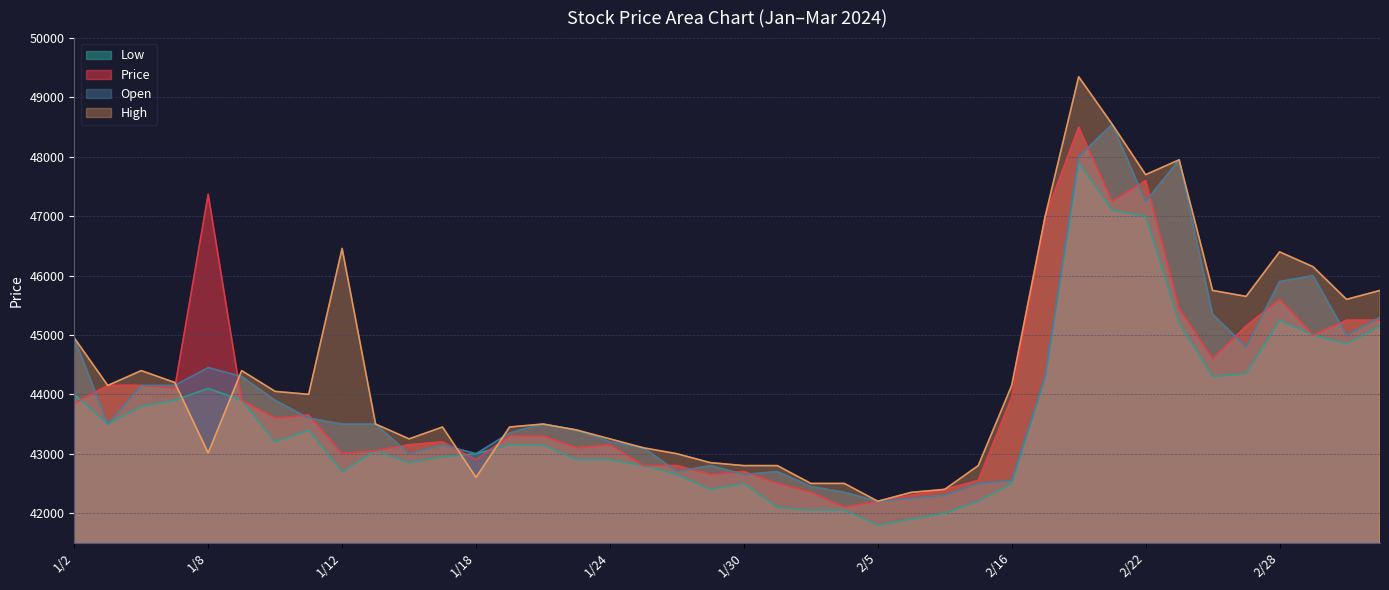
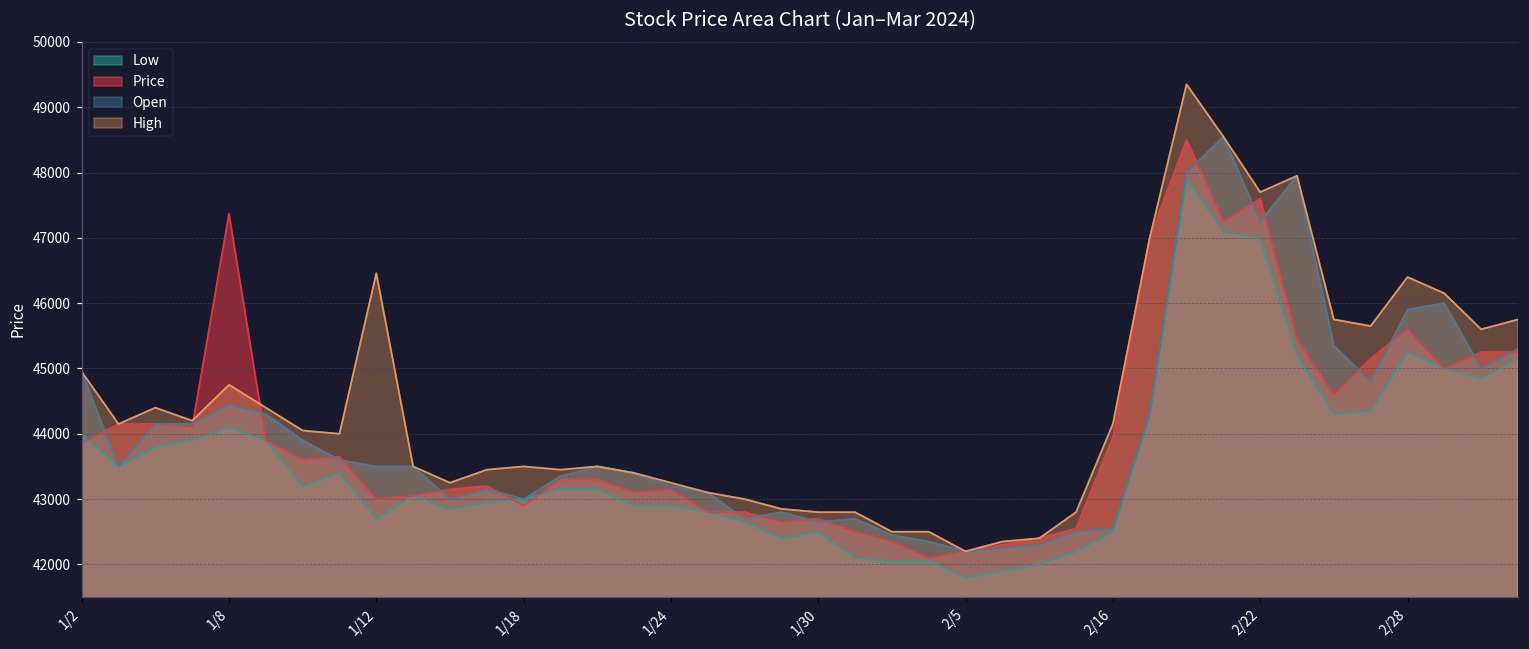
High, 1/8: 43000 -> 44800
High, 1/18: 42600 -> 43500
